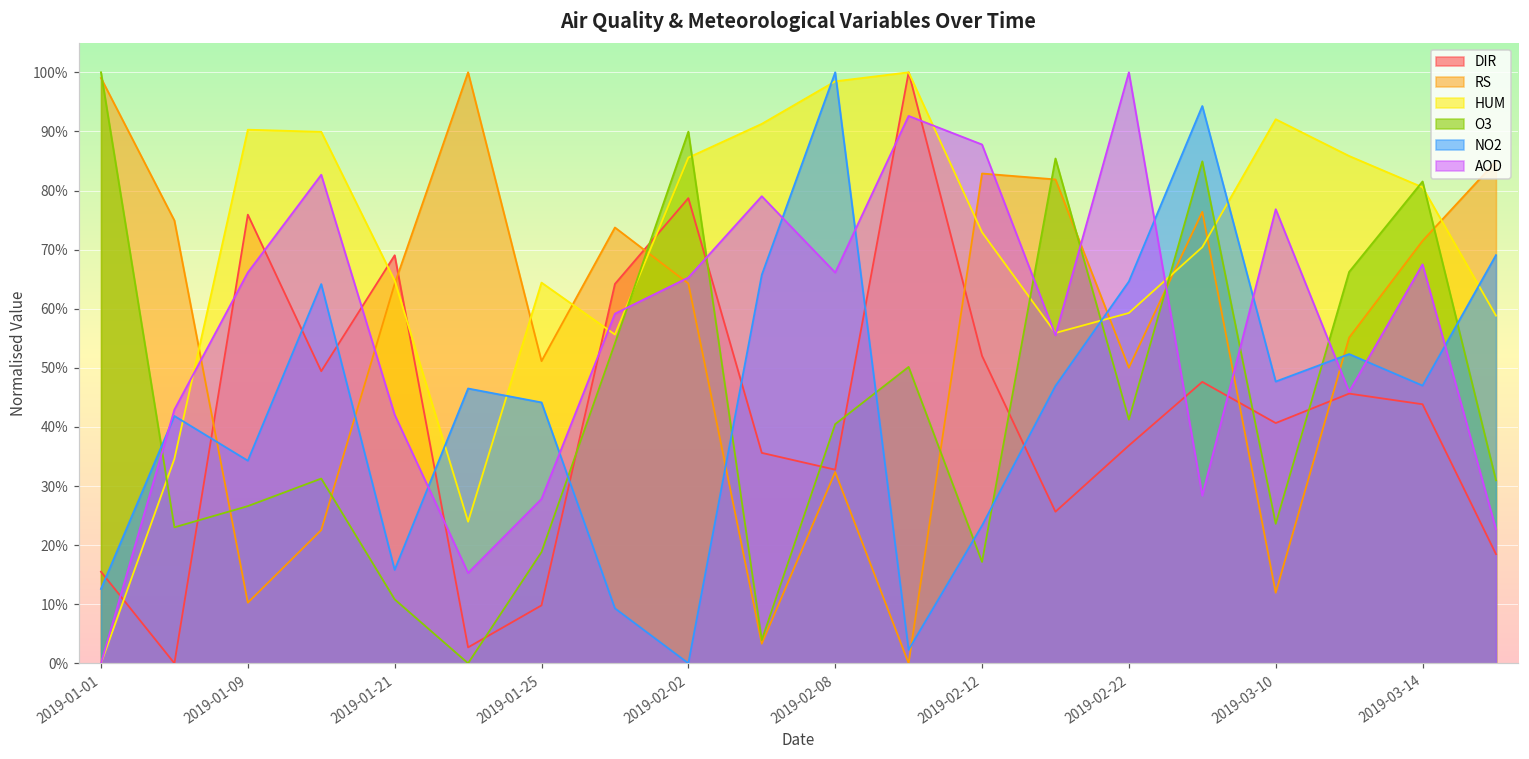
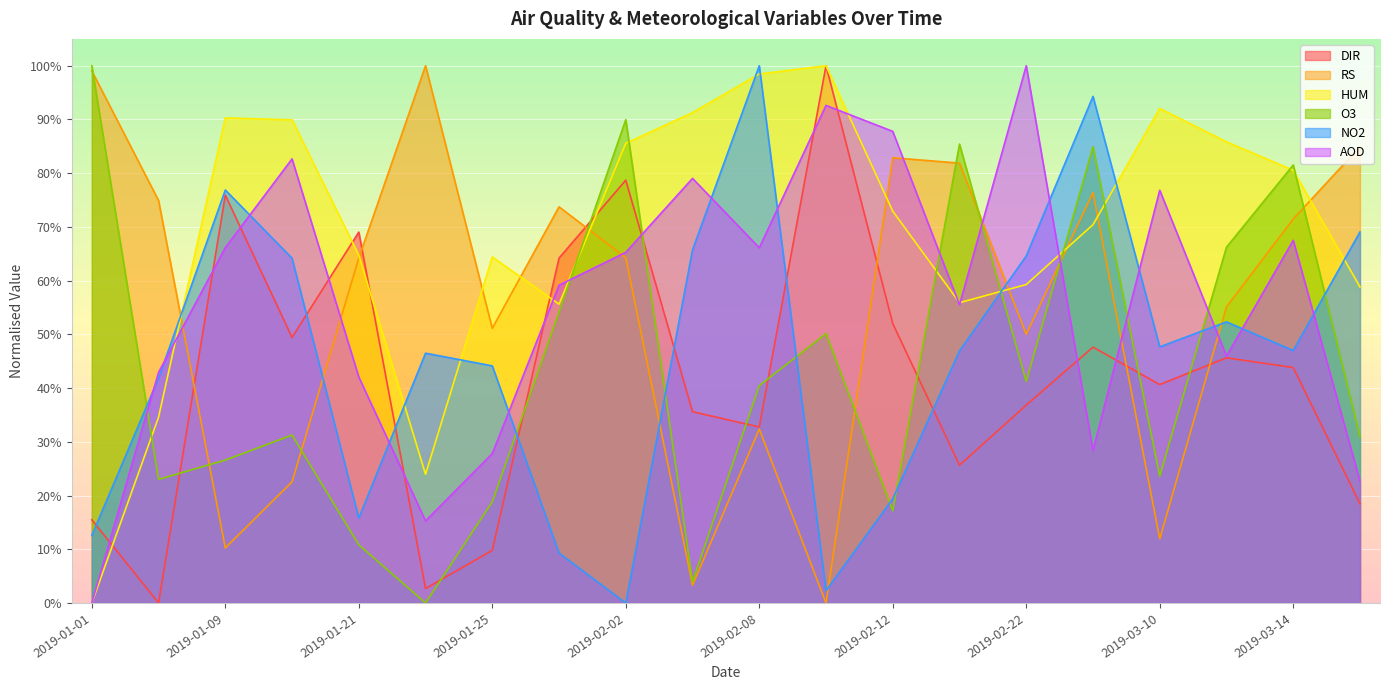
NO2, 2019-01-09: 34% -> 77%
NO2, 2019-02-12: 23% -> 19%
